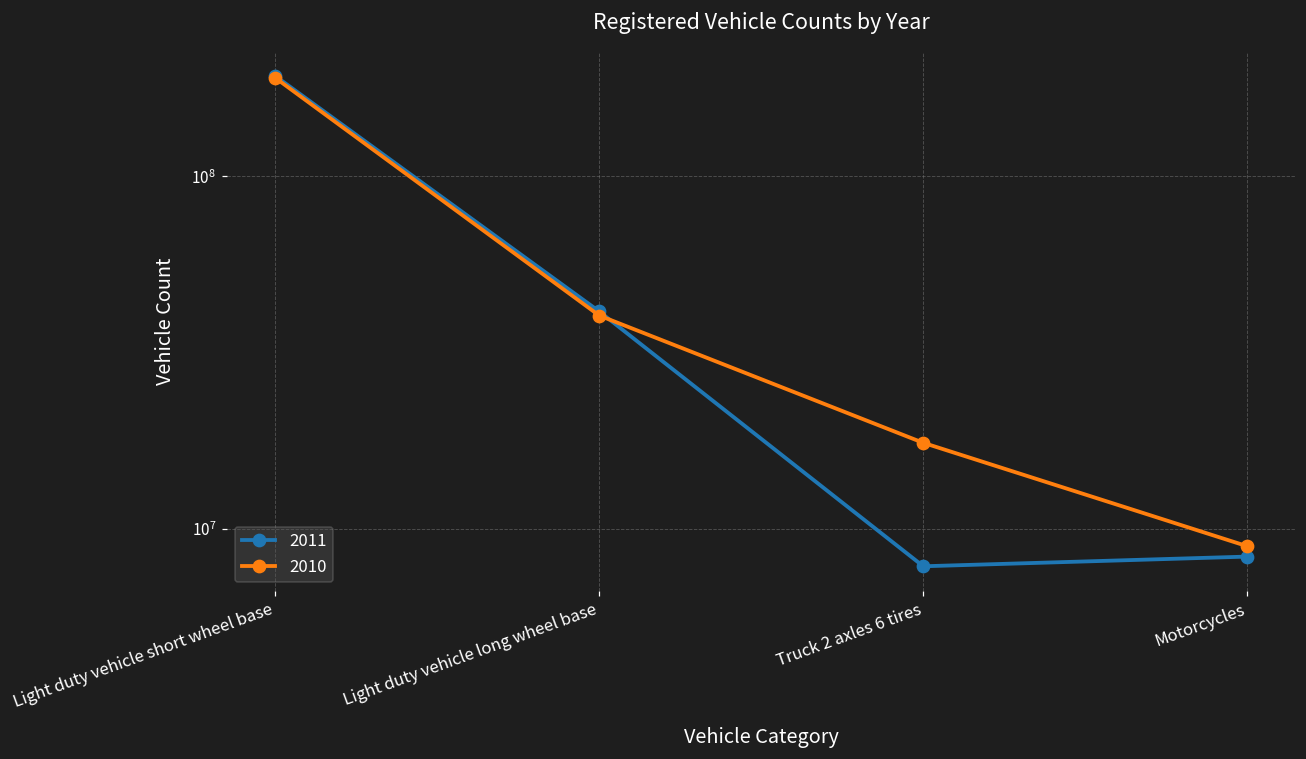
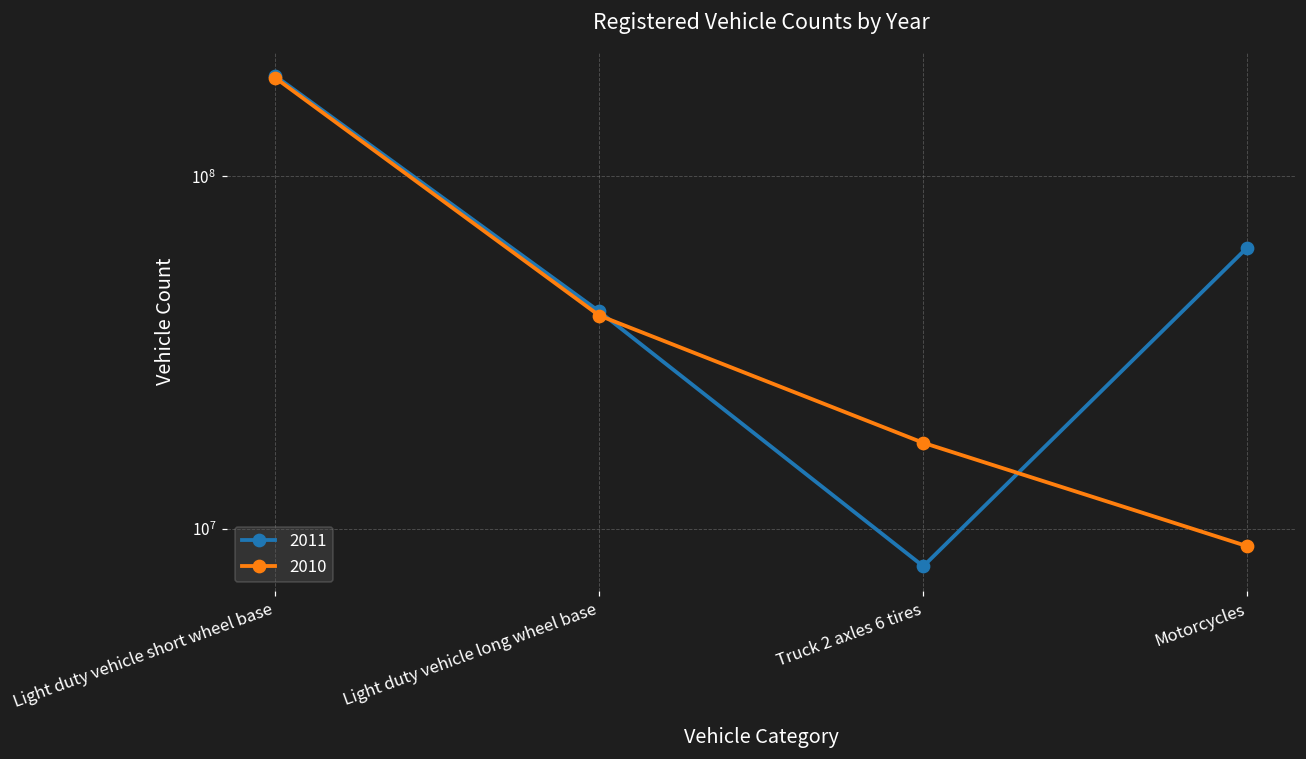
2011, Motorcycles: 8300000 -> 63000000
